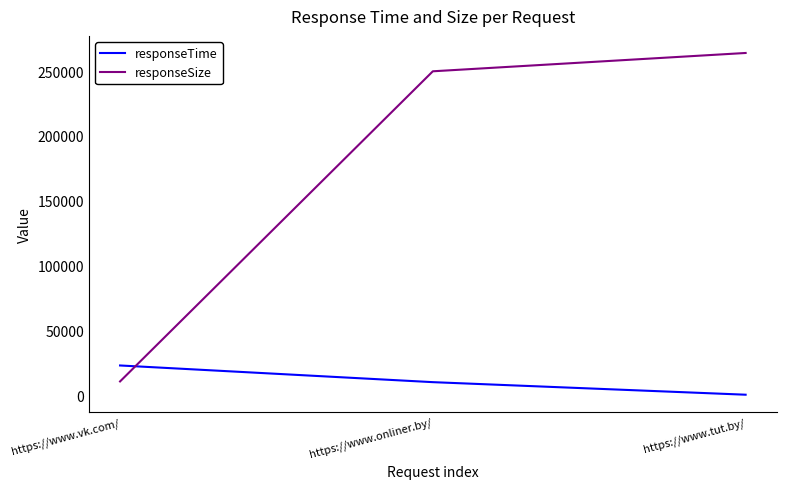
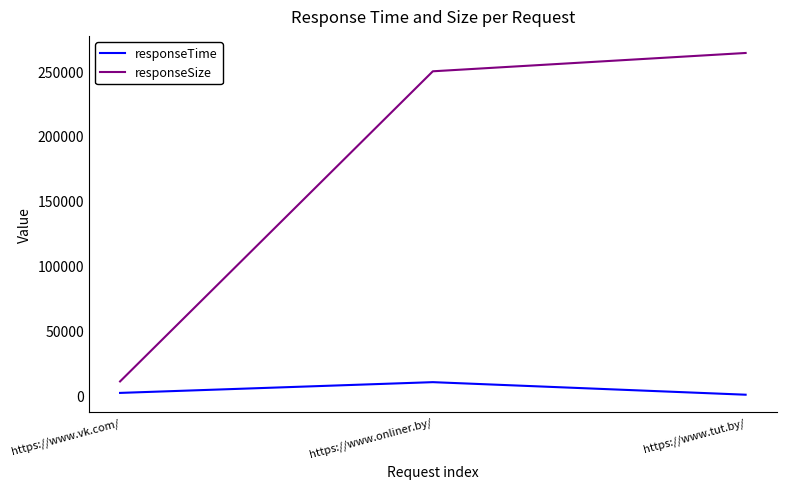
responseTime, https://www.vk.com/: 23000 -> 2000
